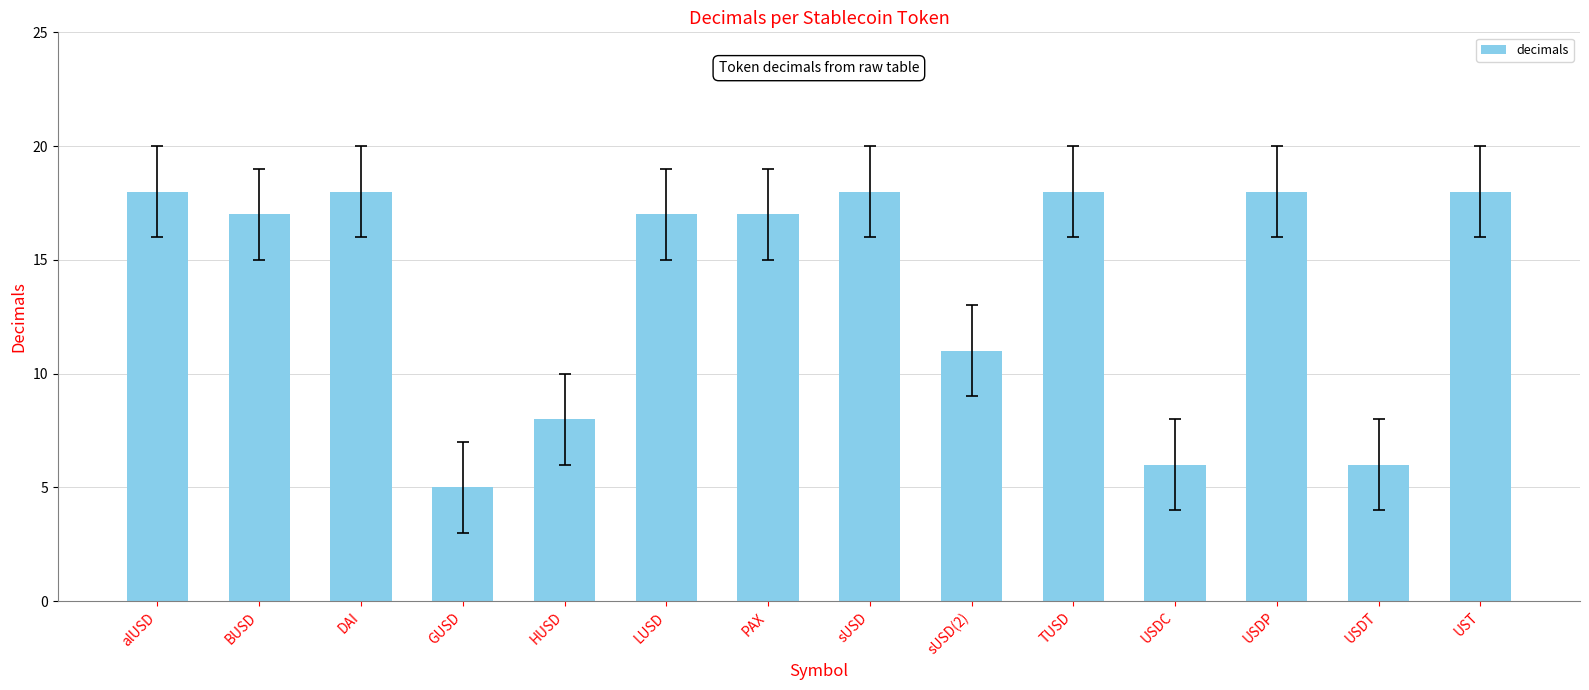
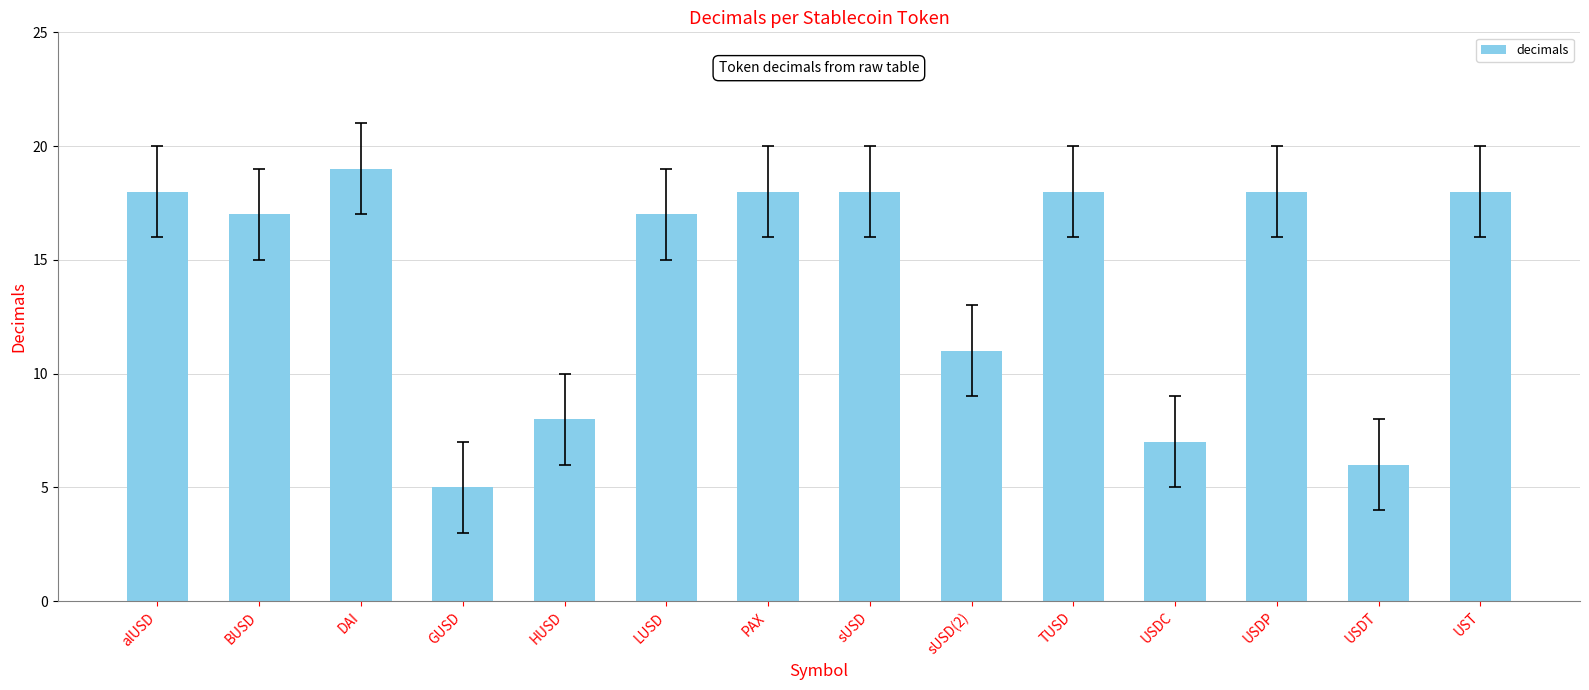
decimals, DAI: 18 -> 19
decimals, PAX: 17 -> 18
decimals, USDC: 6 -> 7
